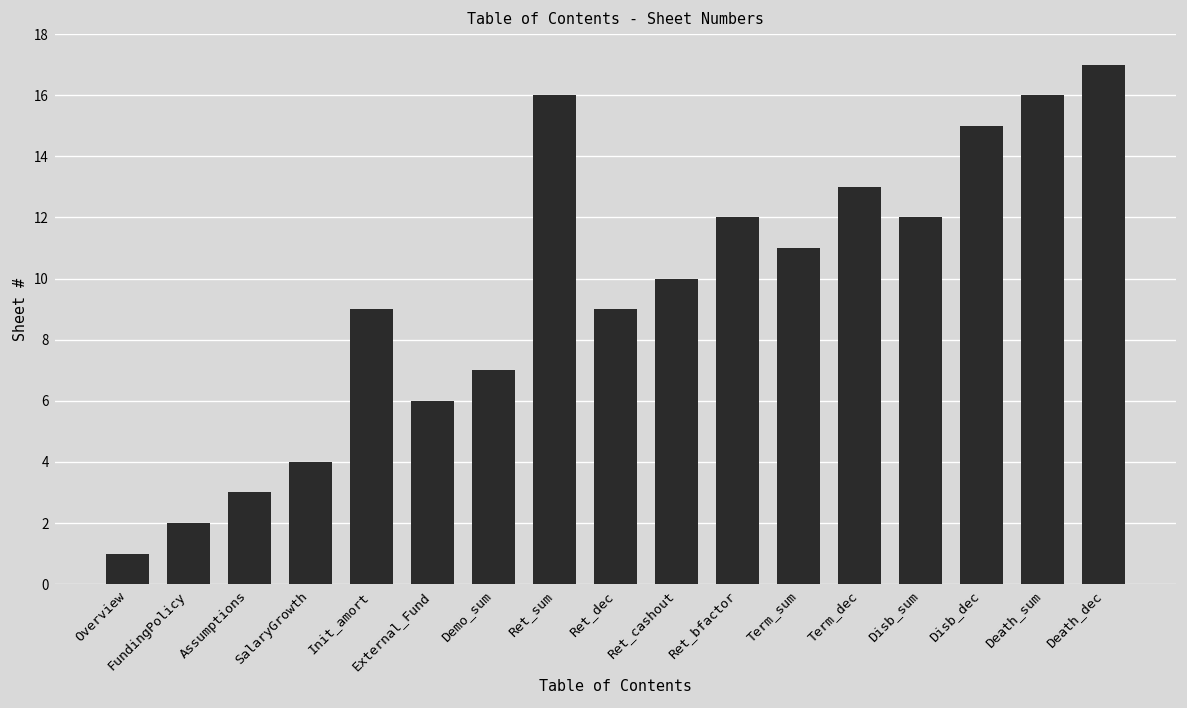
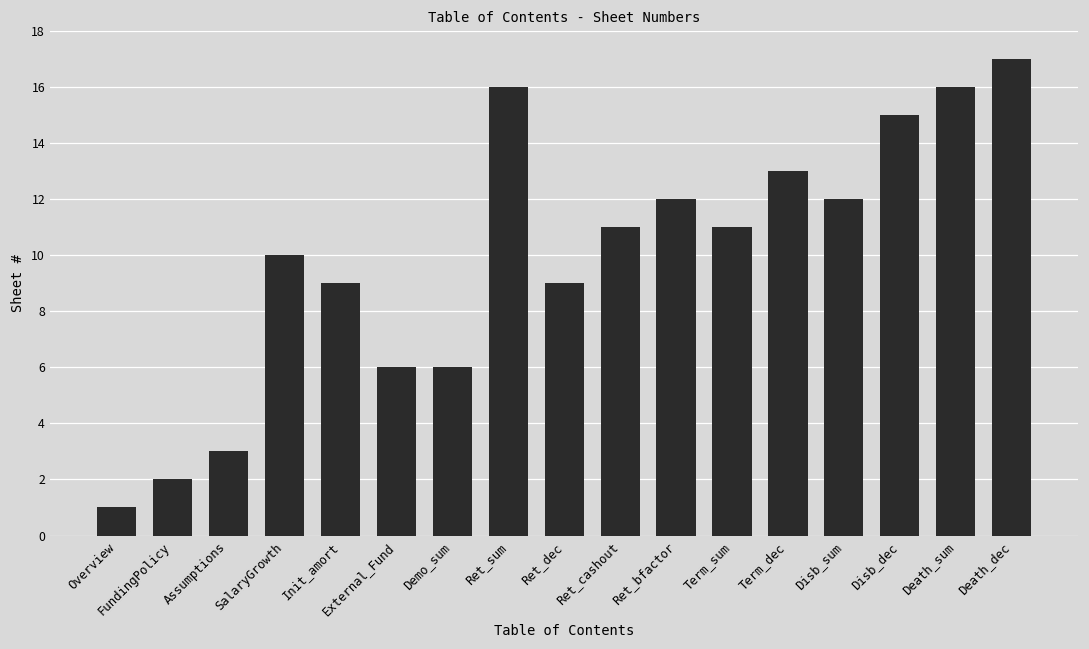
SalaryGrowth: 4 -> 10
Demo_sum: 7 -> 6
Ret_cashout: 10 -> 11
